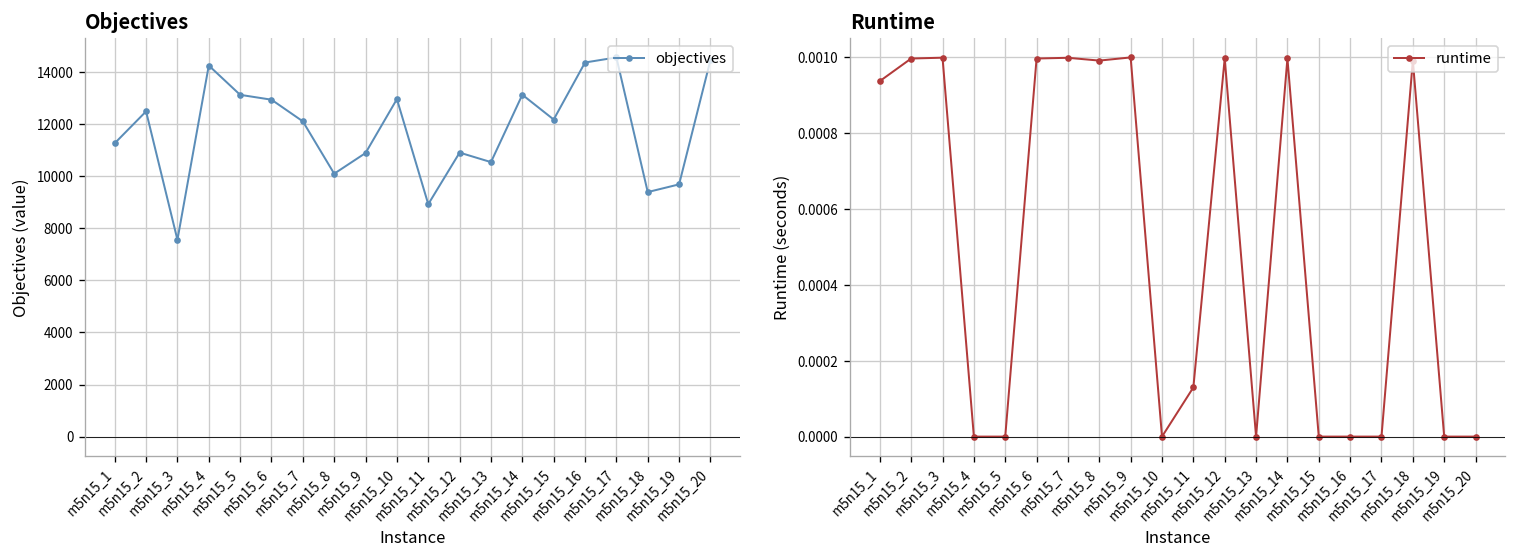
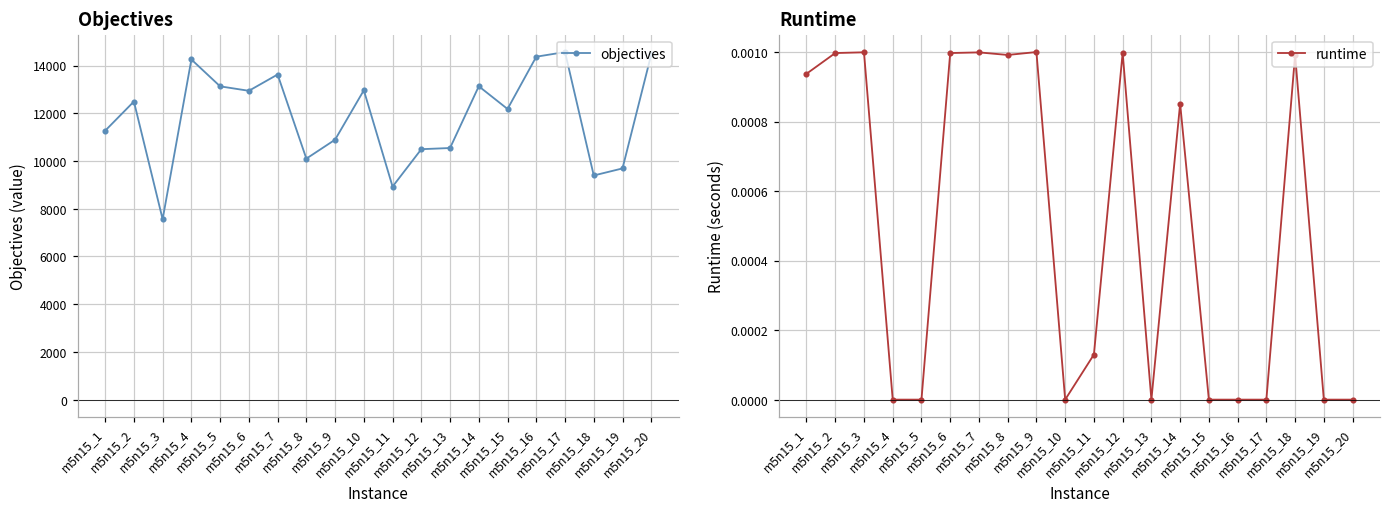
Objectives, m5n15_7: 12100 -> 13600
Objectives, m5n15_12: 10900 -> 10500
Runtime, m5n15_14: 0.00100 -> 0.00085
